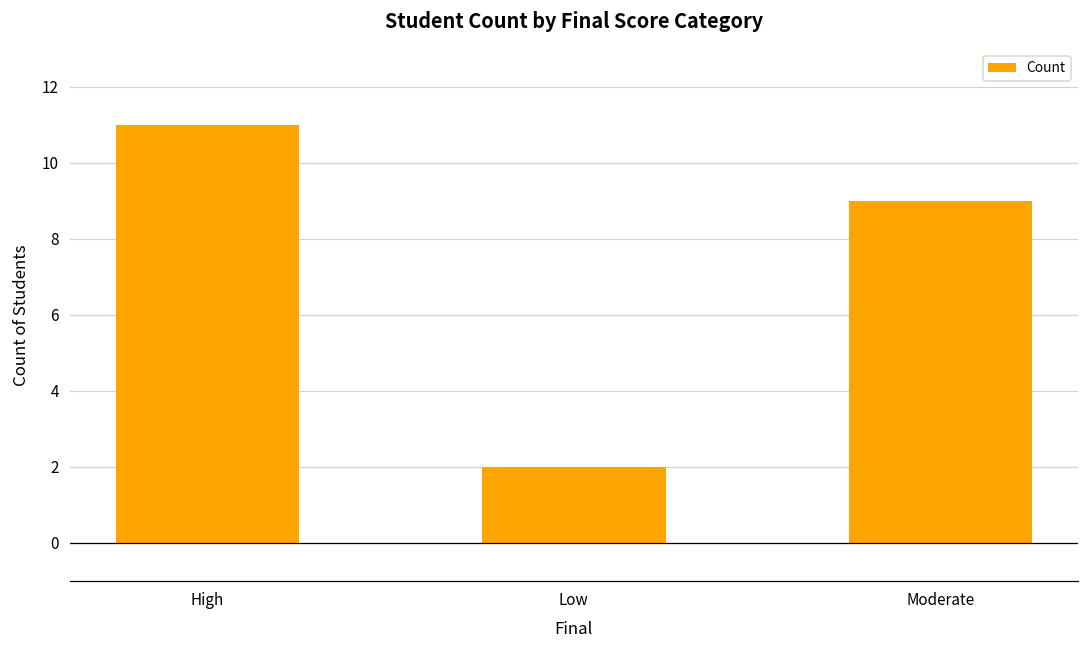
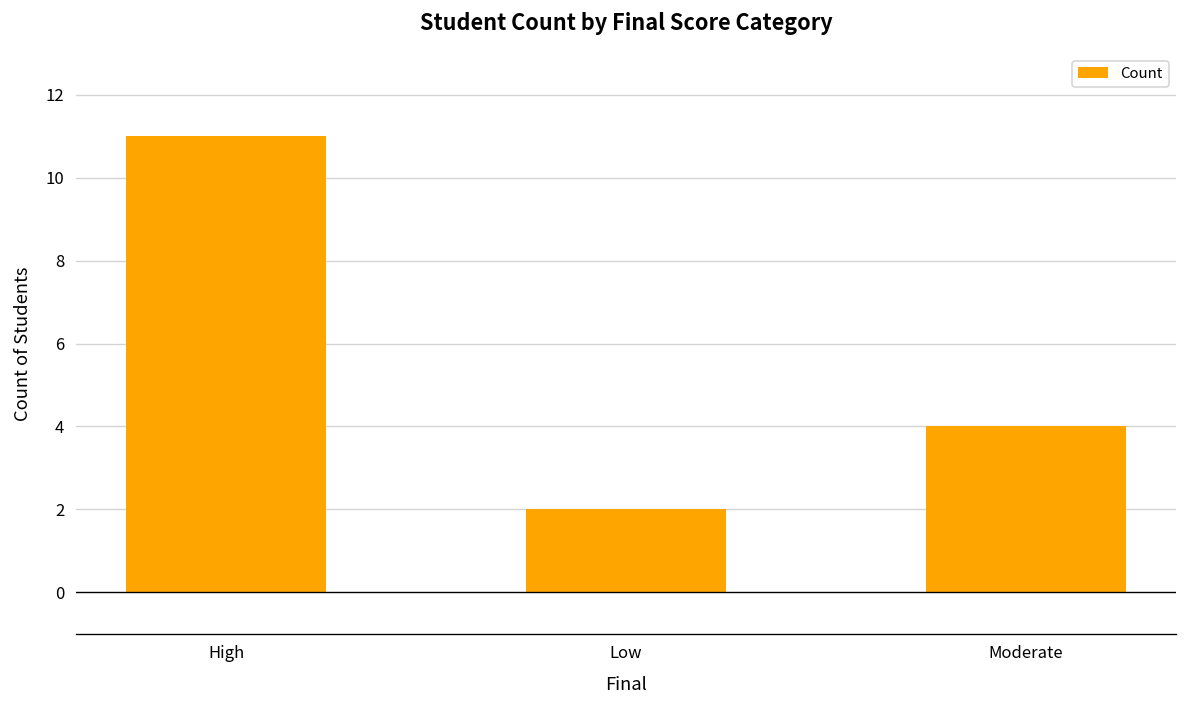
Moderate: 9 -> 4
